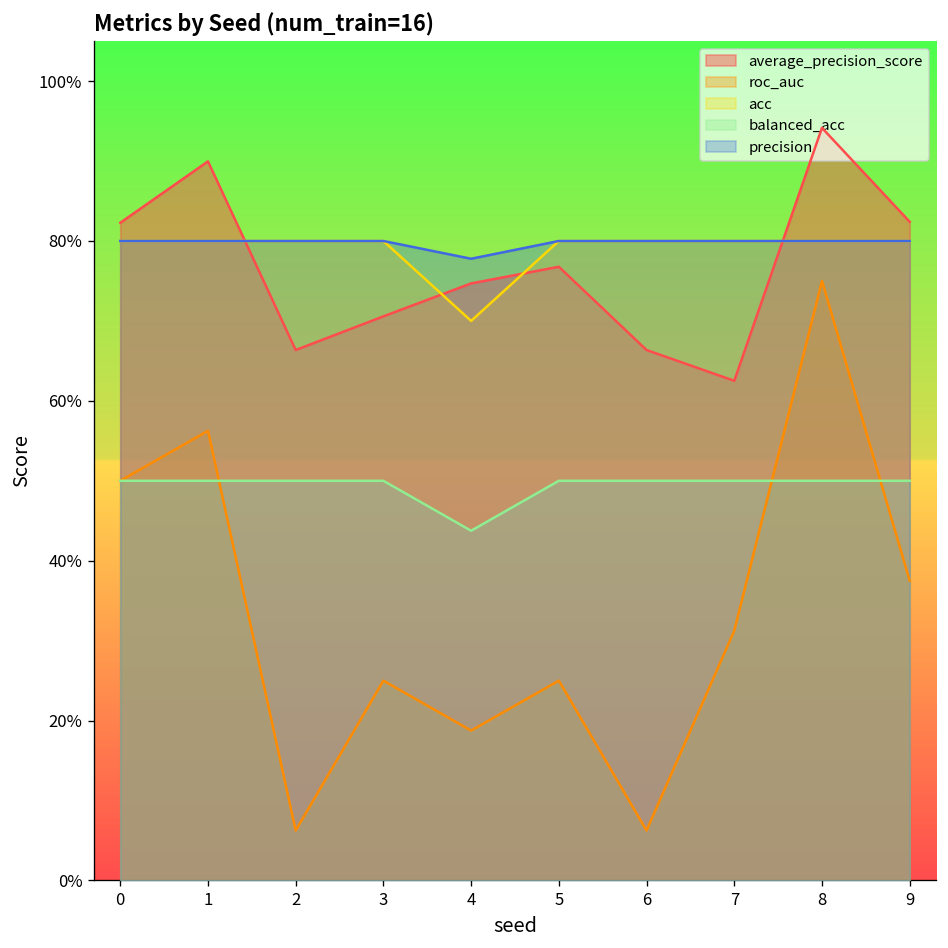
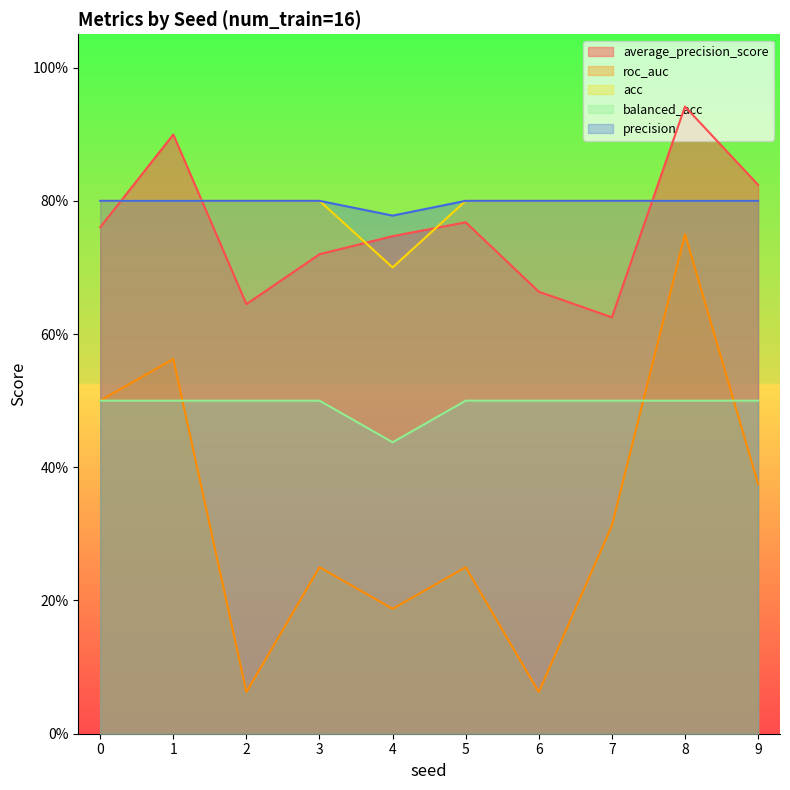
average_precision_score, 0: 82% -> 76%
average_precision_score, 2: 66% -> 64%
average_precision_score, 3: 71% -> 72%
